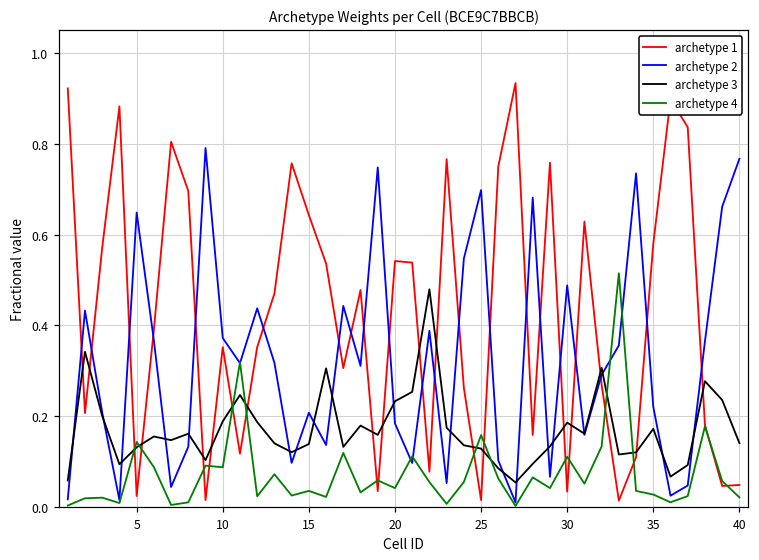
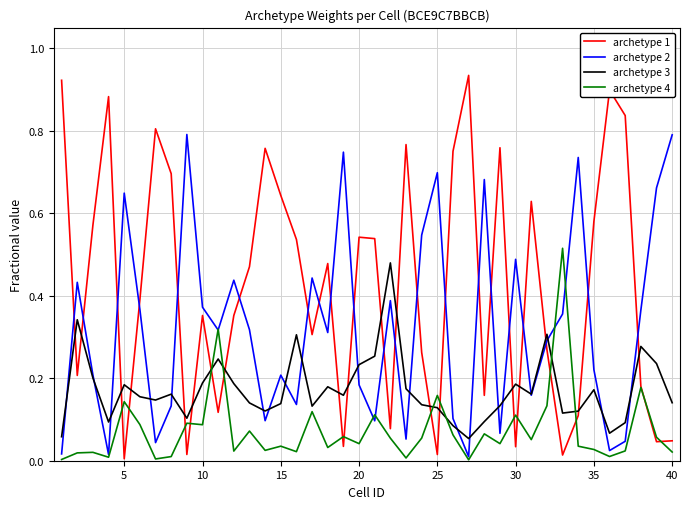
archetype 1, 5: 0.02 -> 0.00
archetype 3, 5: 0.13 -> 0.18
archetype 2, 40: 0.77 -> 0.79
